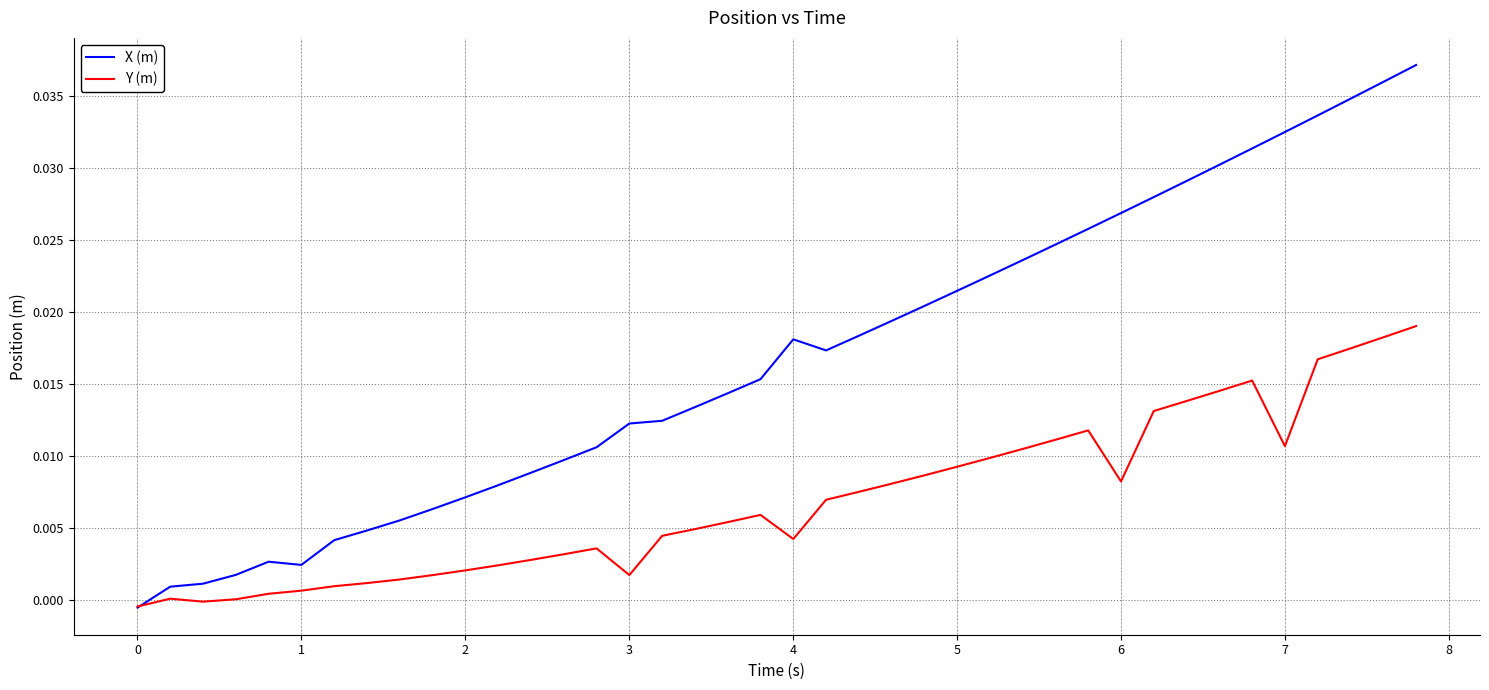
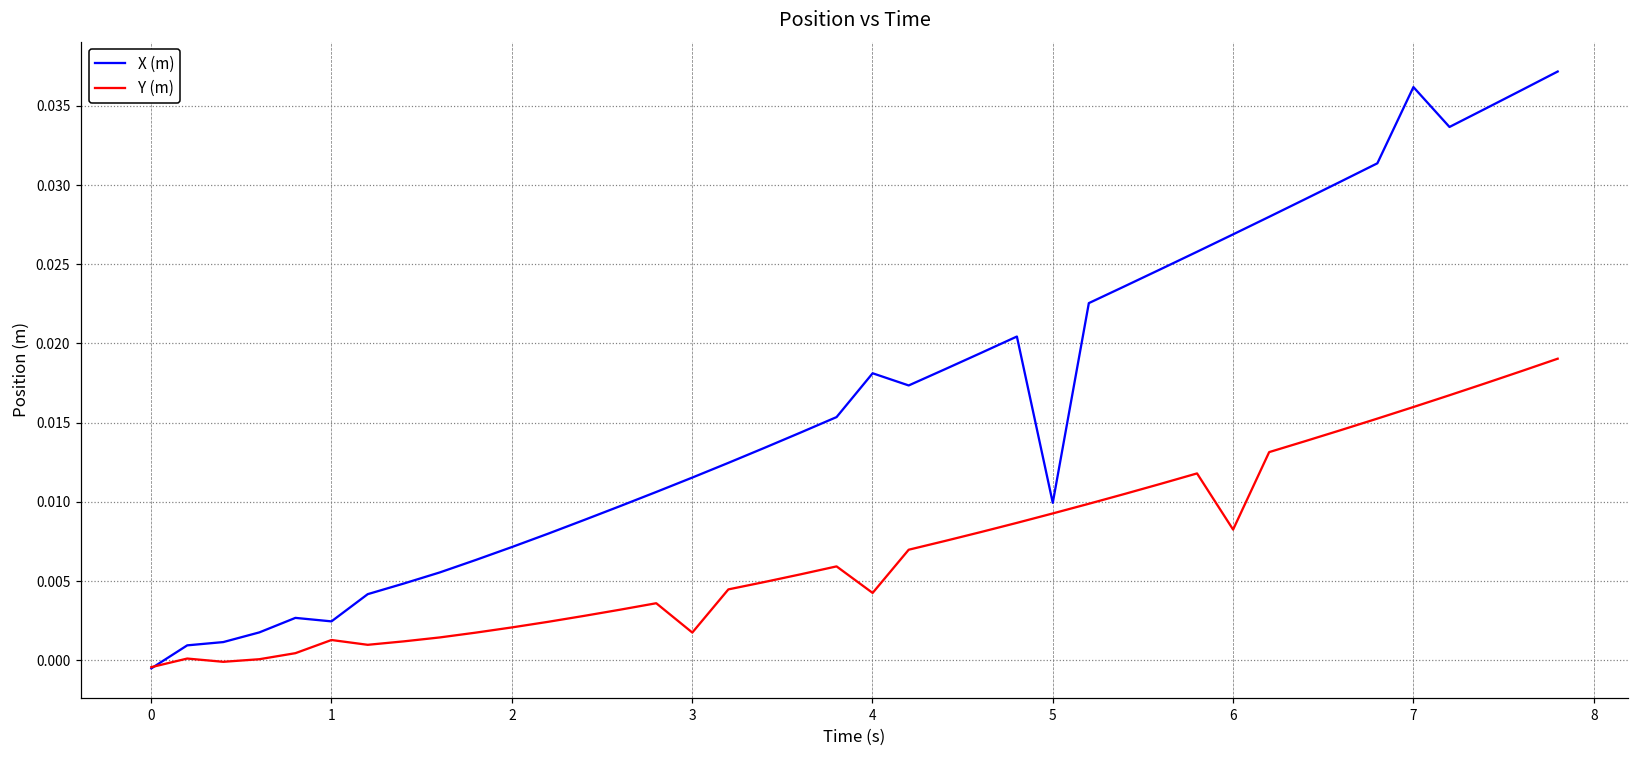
Y (m), 1: 0.0007 -> 0.0013
X (m), 3: 0.0123 -> 0.0115
X (m), 5: 0.0215 -> 0.0099
X (m), 7: 0.0325 -> 0.0362
Y (m), 7: 0.0107 -> 0.0160
